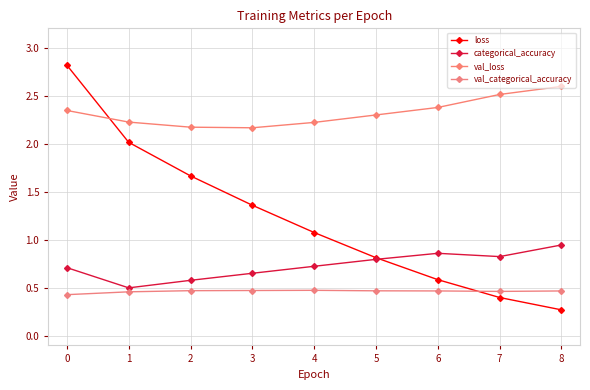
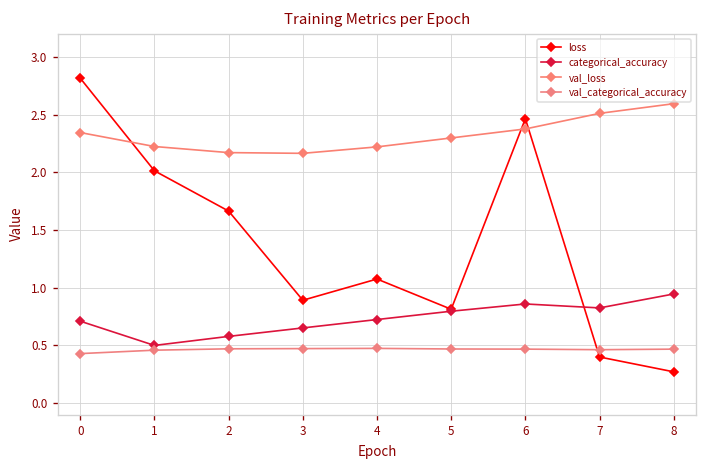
loss, 3: 1.4 -> 0.9
loss, 6: 0.6 -> 2.5
